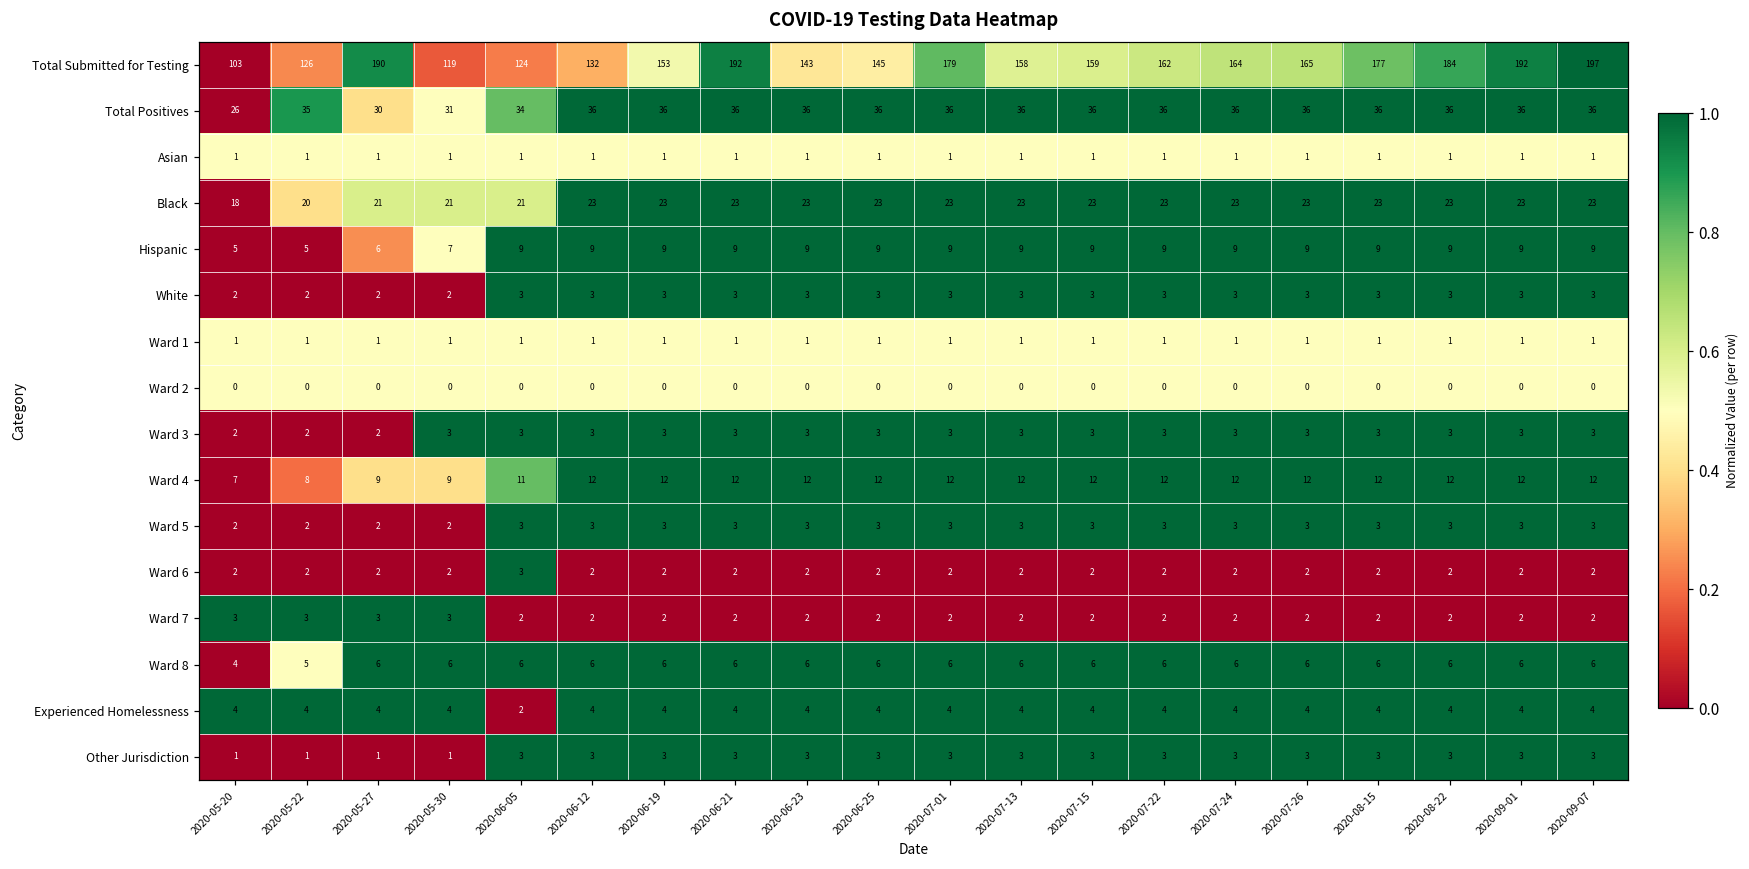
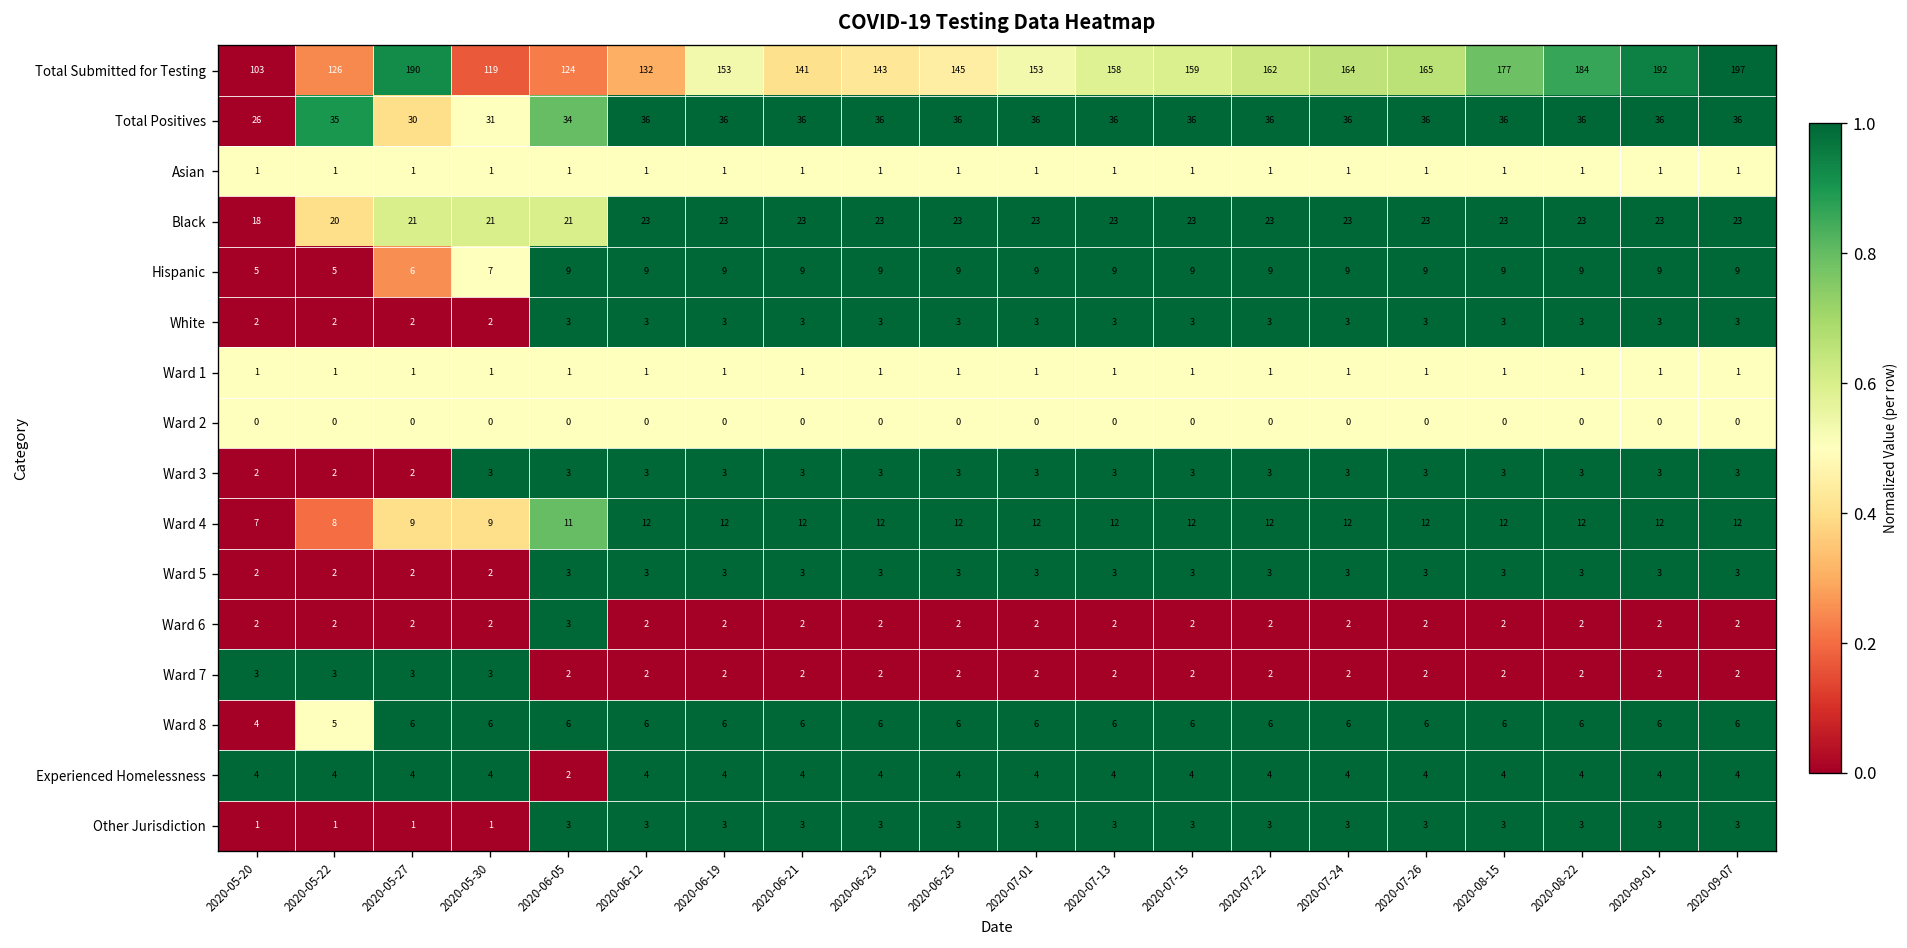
Total Submitted for Testing, 2020-06-21: 192 -> 141
Total Submitted for Testing, 2020-07-01: 179 -> 153
